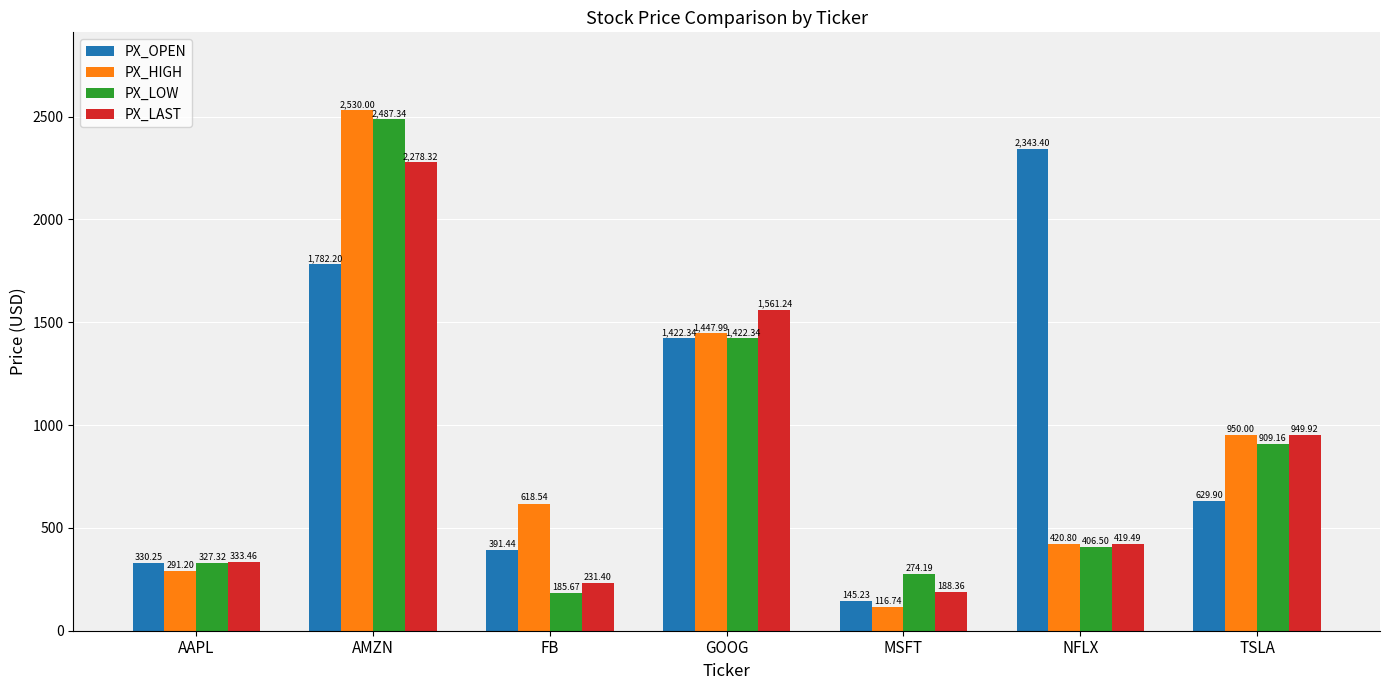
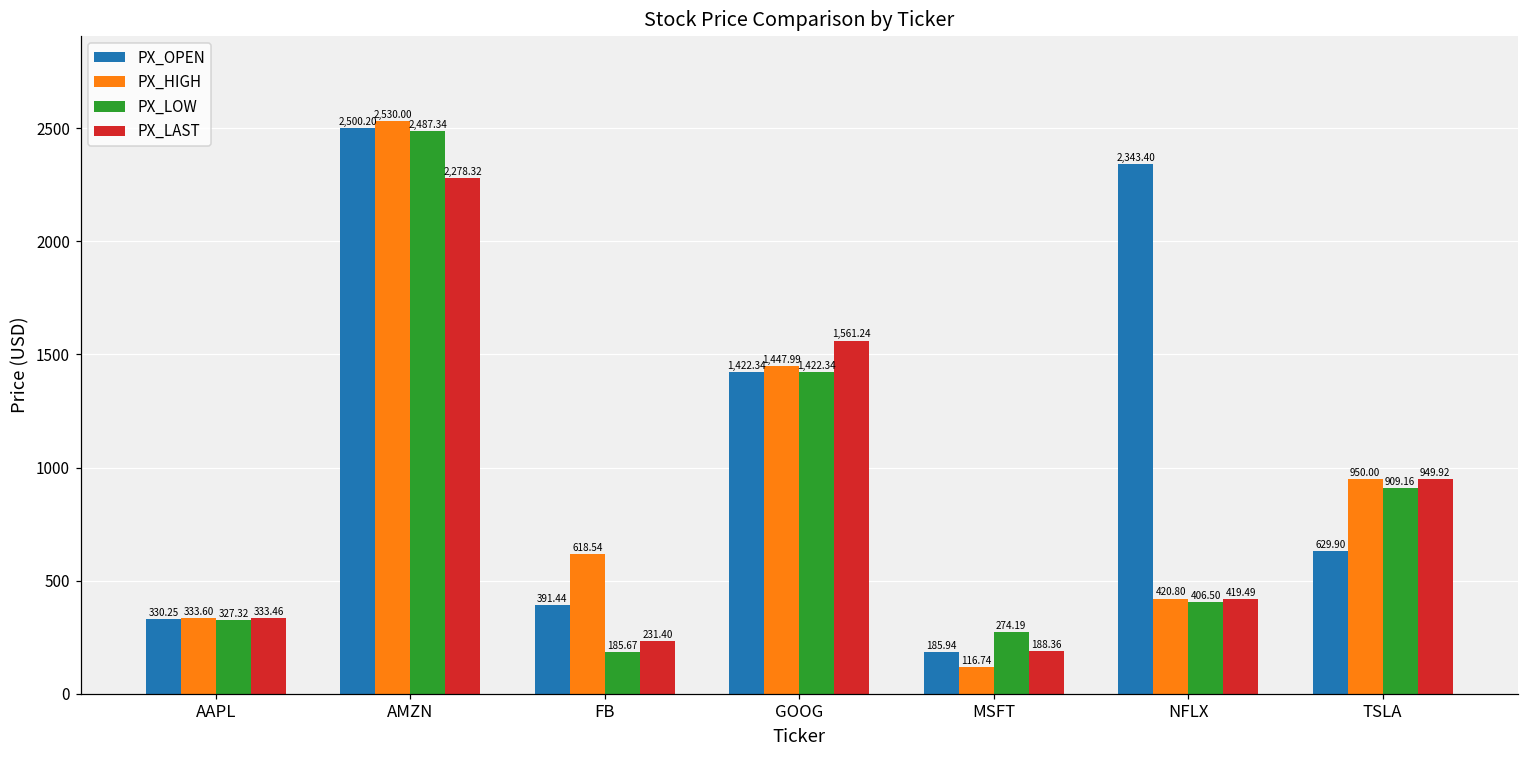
PX_HIGH, AAPL: 291.20 -> 333.60
PX_OPEN, AMZN: 1,782.20 -> 2,500.20
PX_OPEN, MSFT: 145.23 -> 185.94
